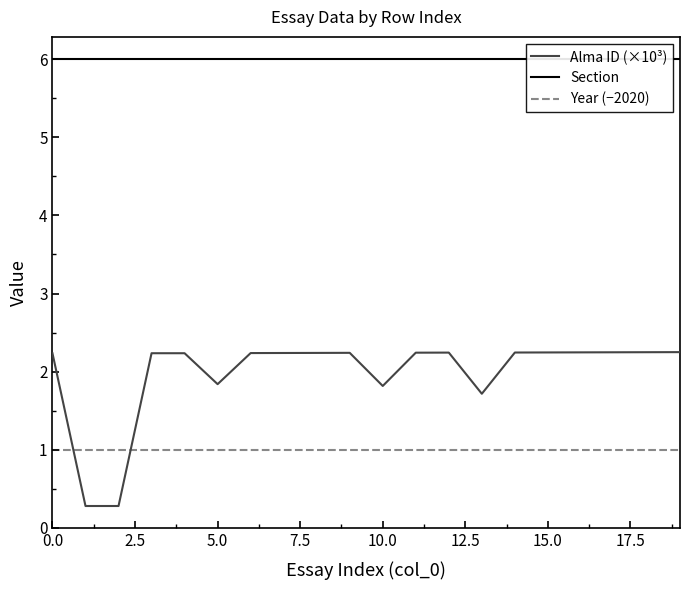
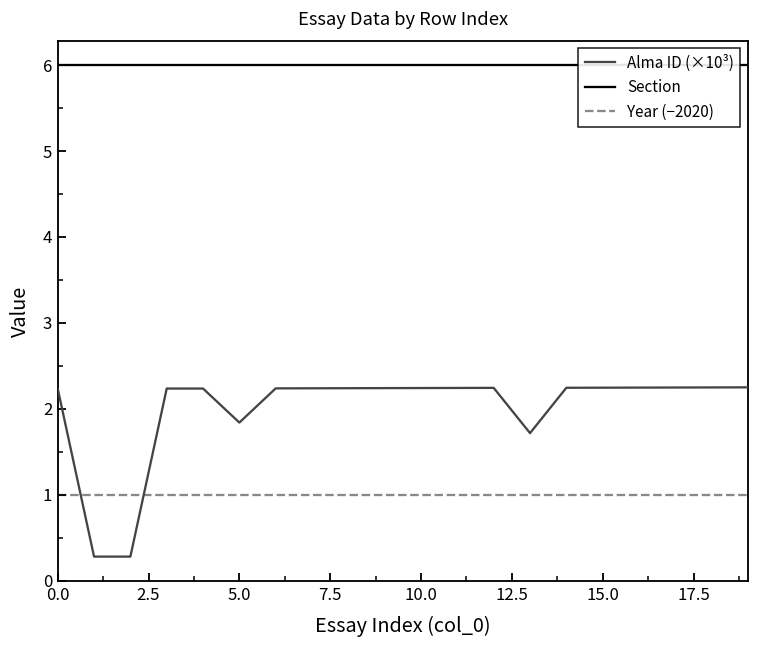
Alma ID (×10³), 10.0: 1.8 -> 2.2
